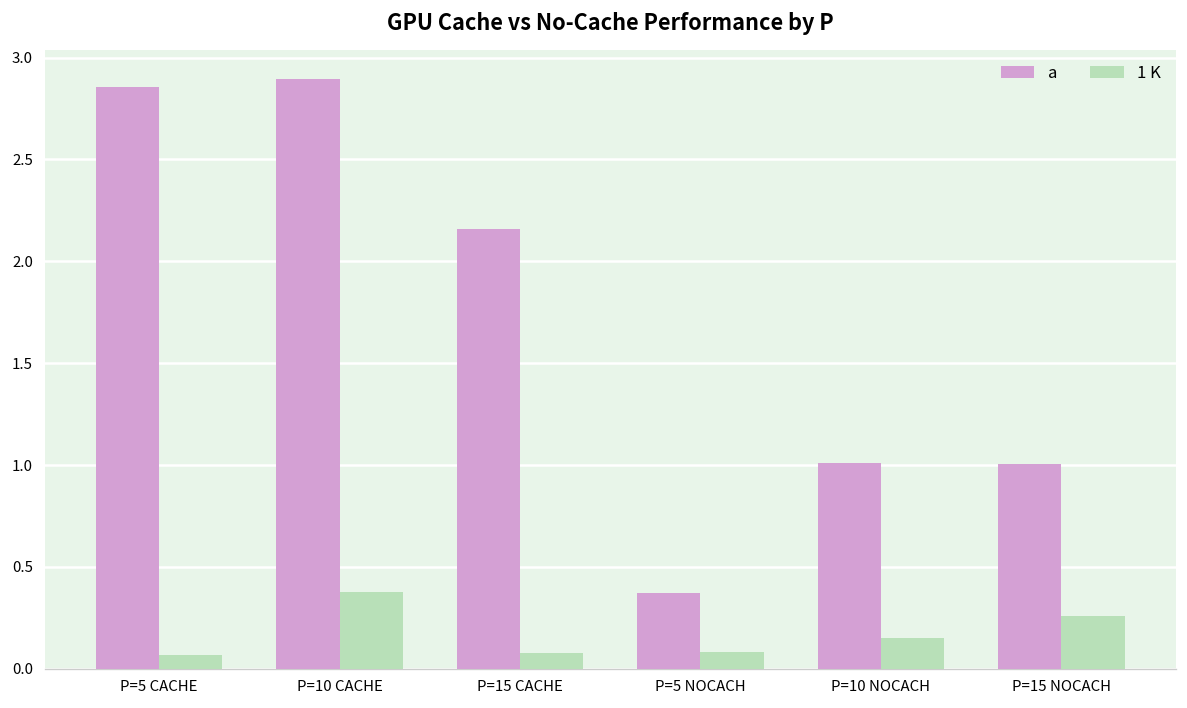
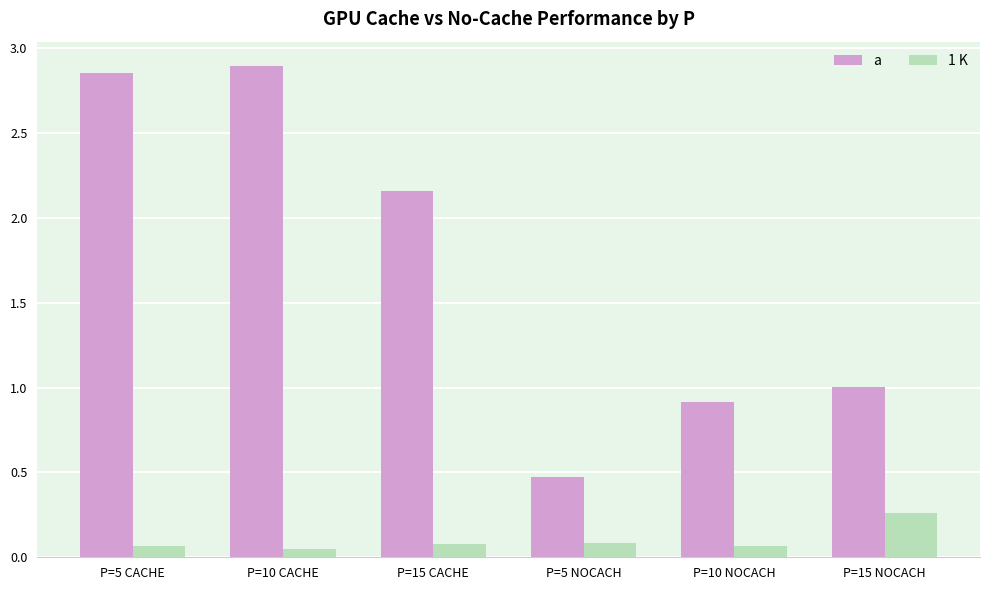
1 K, P=10 CACHE: 0.38 -> 0.05
a, P=5 NOCACH: 0.37 -> 0.47
a, P=10 NOCACH: 1.01 -> 0.91
1 K, P=10 NOCACH: 0.15 -> 0.07
